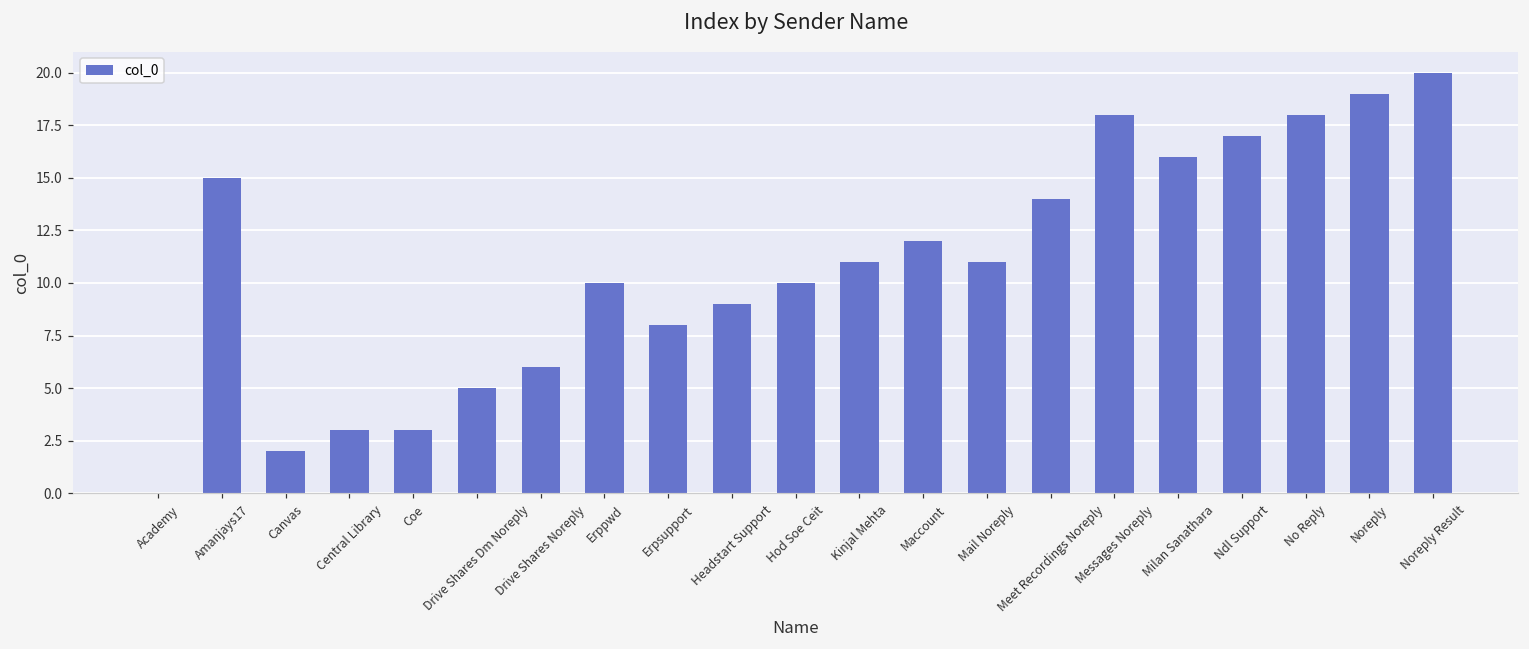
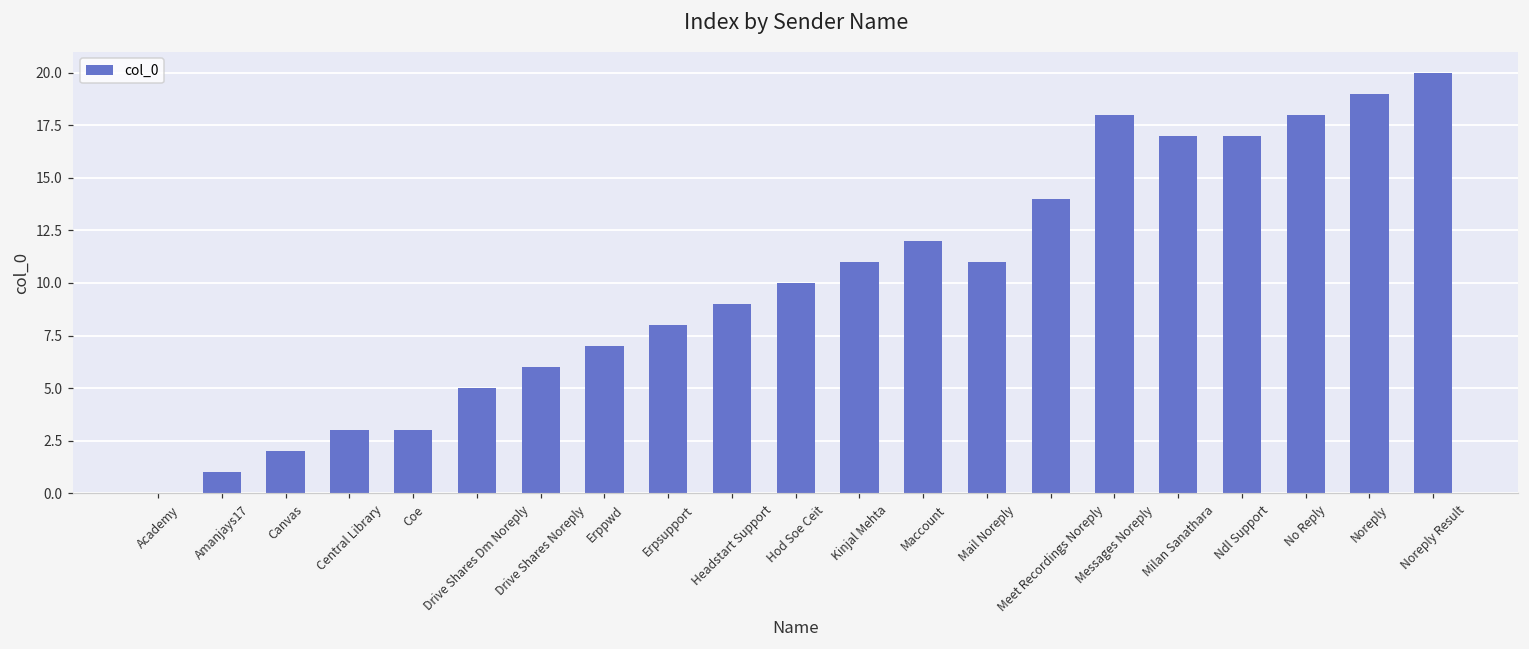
Amanjays17: 15 -> 1
Erppwd: 10 -> 7
Milan Sanathara: 16 -> 17
